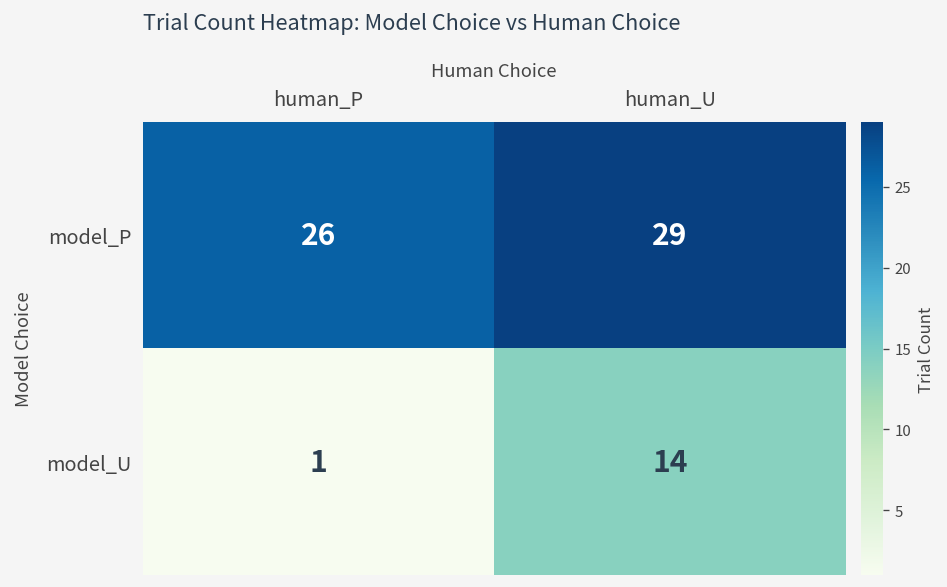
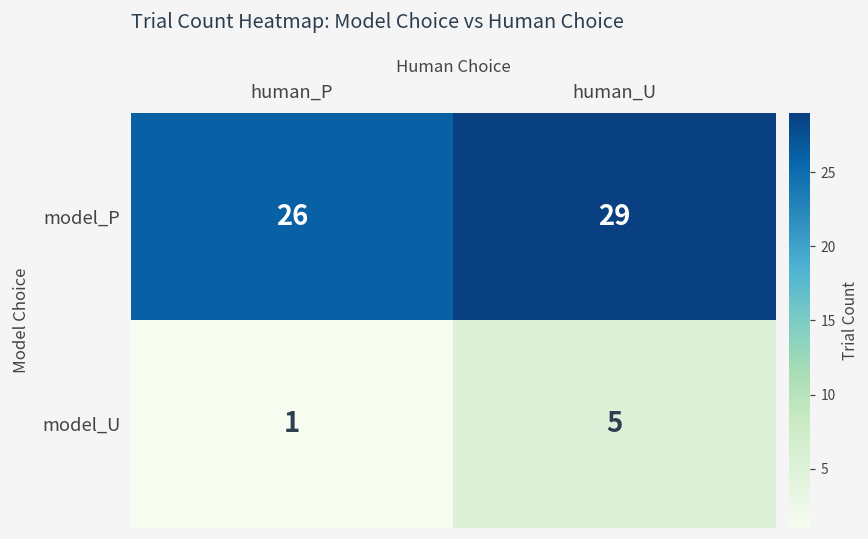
model_U, human_U: 14 -> 5
